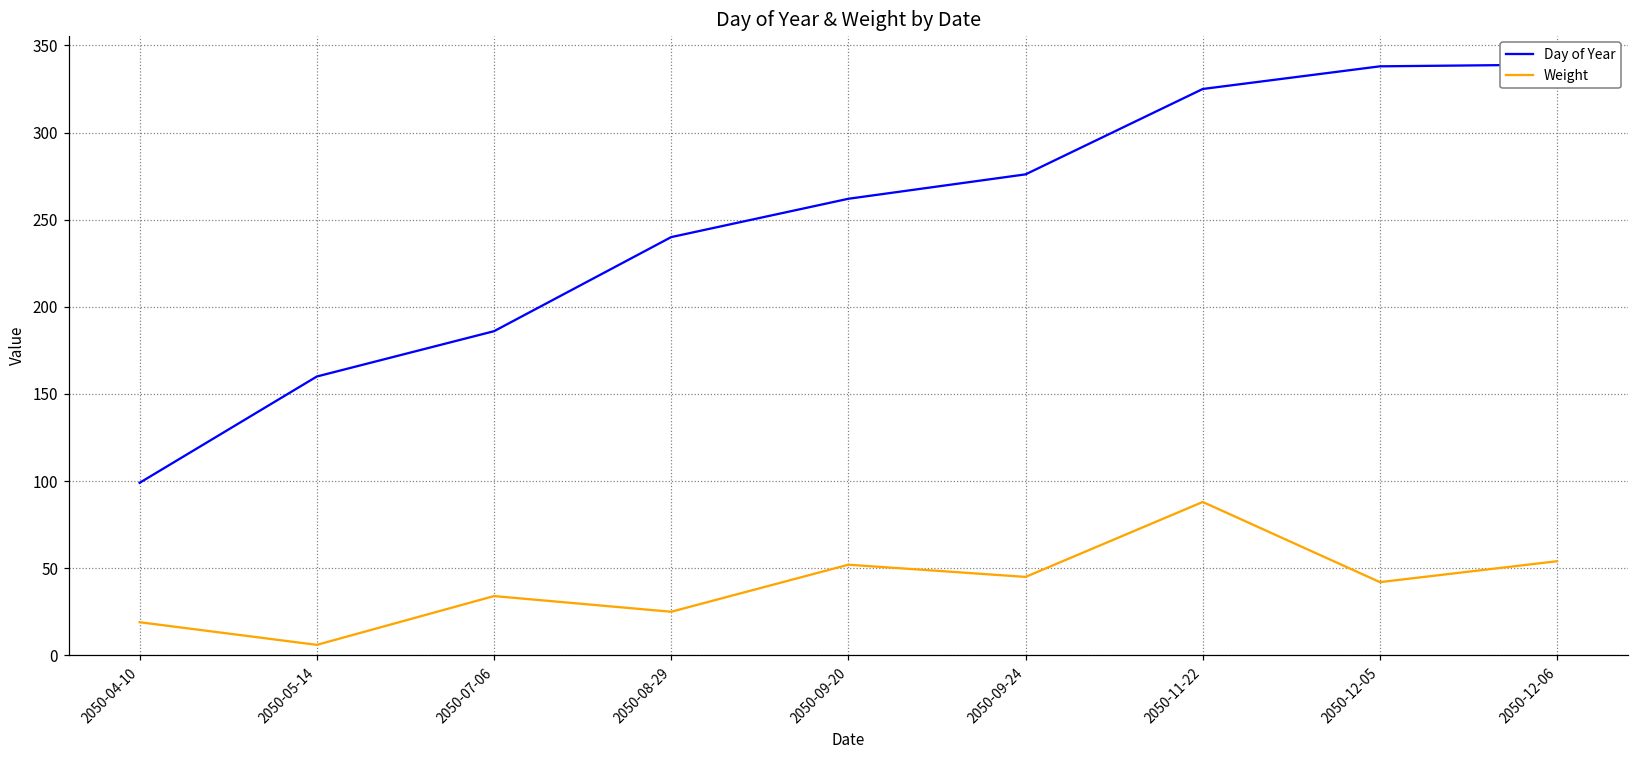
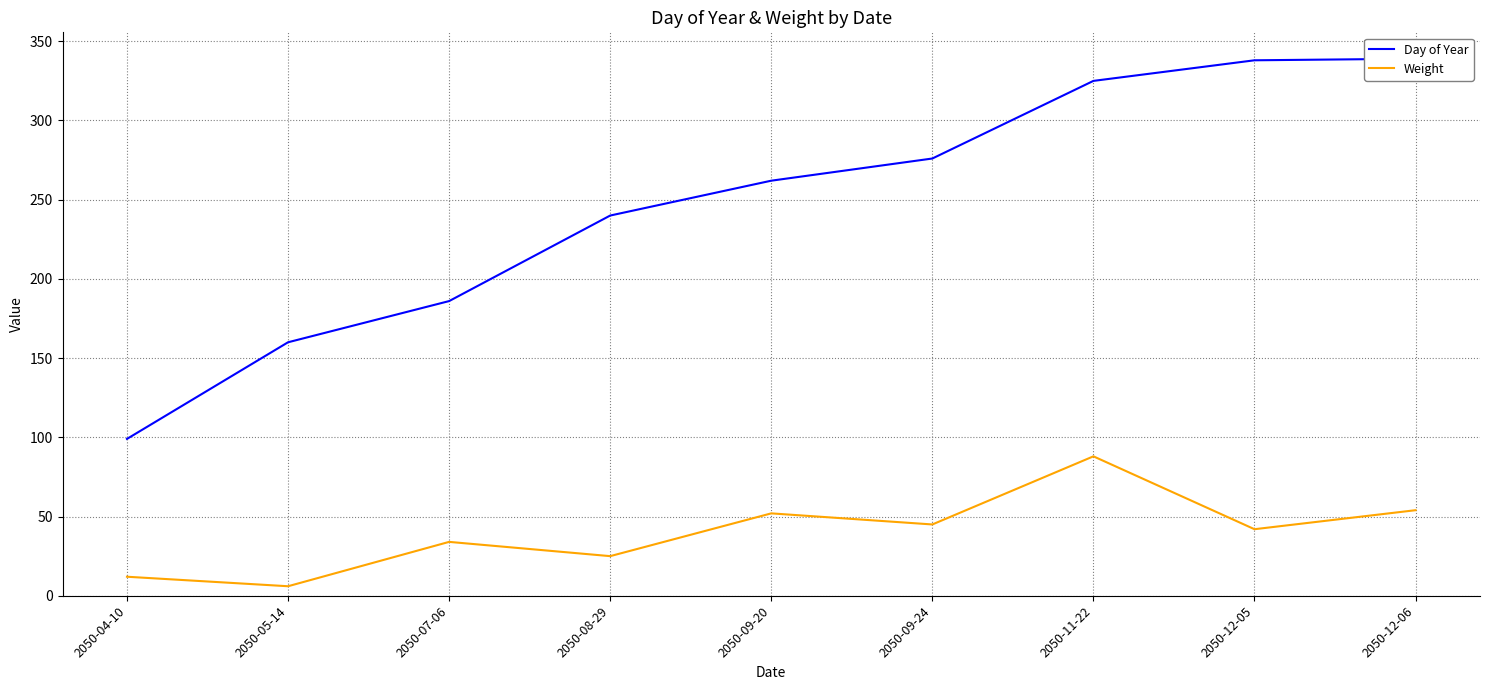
Weight, 2050-04-10: 19 -> 12
